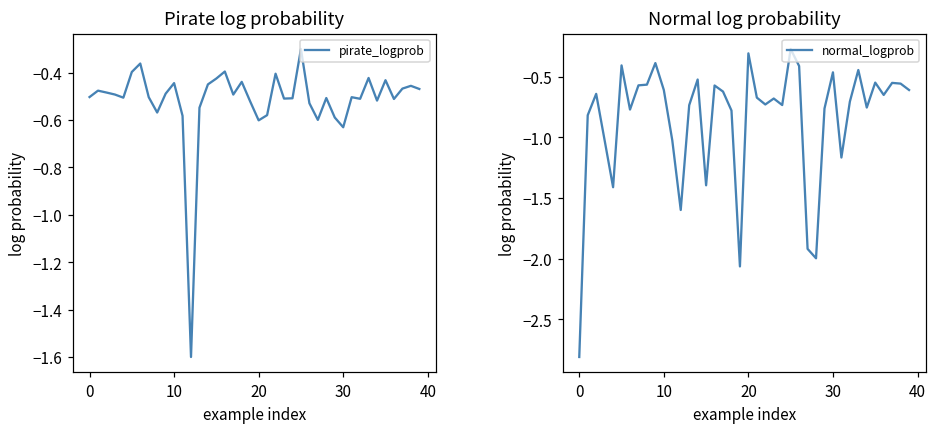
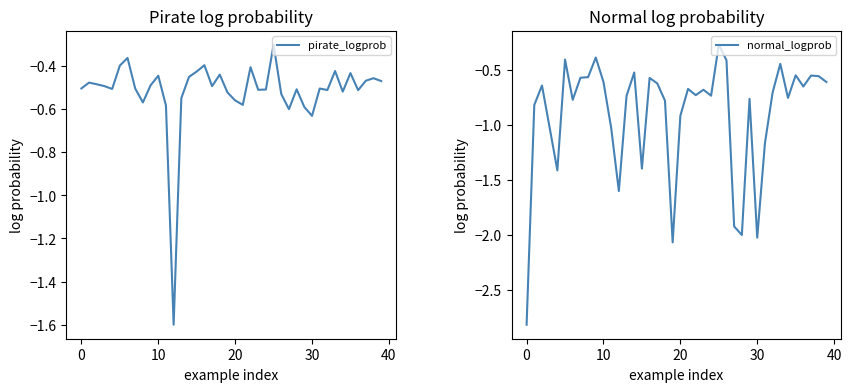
Pirate log probability, 20: -0.60 -> -0.56
Normal log probability, 20: -0.31 -> -0.92
Normal log probability, 30: -0.46 -> -2.02
